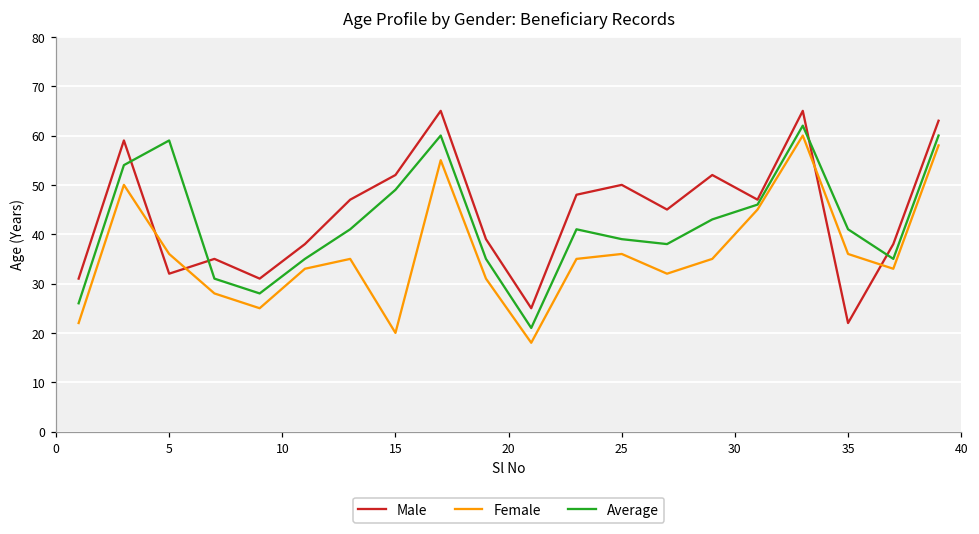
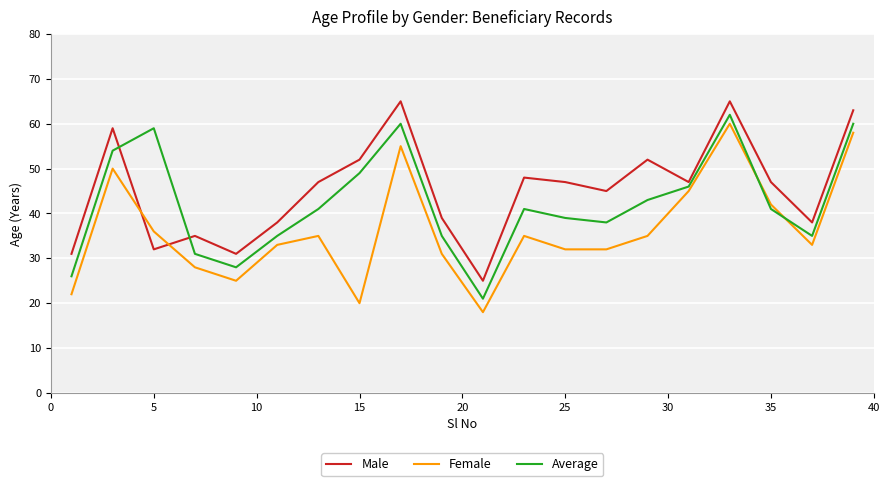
Male, 25: 50 -> 47
Female, 25: 36 -> 32
Male, 35: 22 -> 47
Female, 35: 36 -> 42
